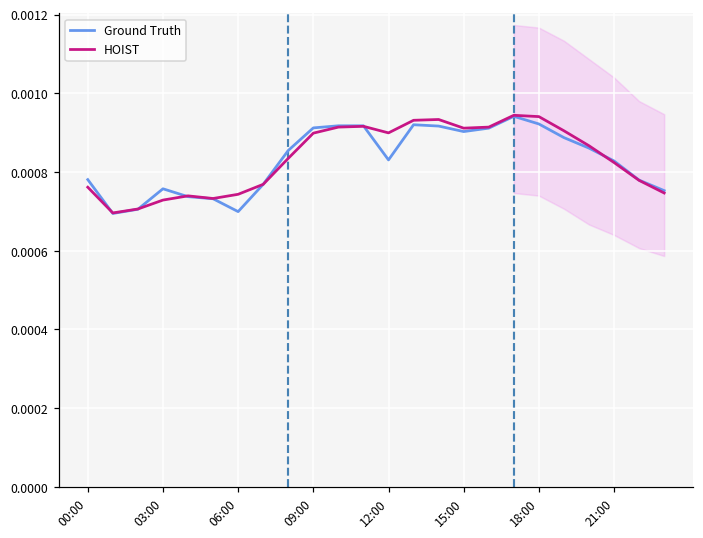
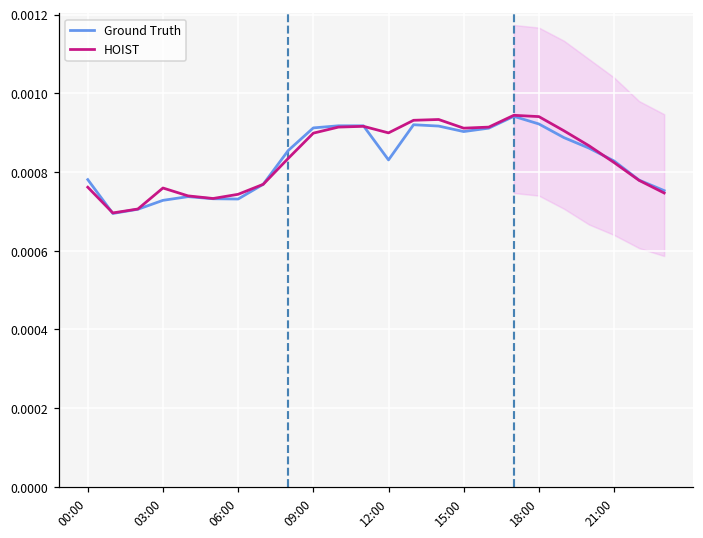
Ground Truth, 03:00: 0.00076 -> 0.00073
HOIST, 03:00: 0.00073 -> 0.00076
Ground Truth, 06:00: 0.00070 -> 0.00073
